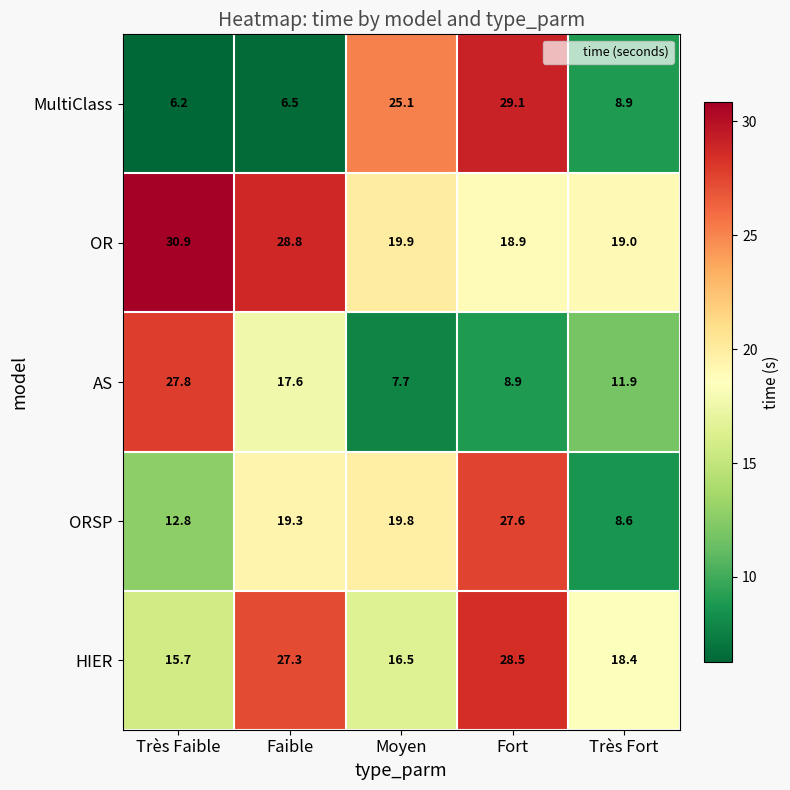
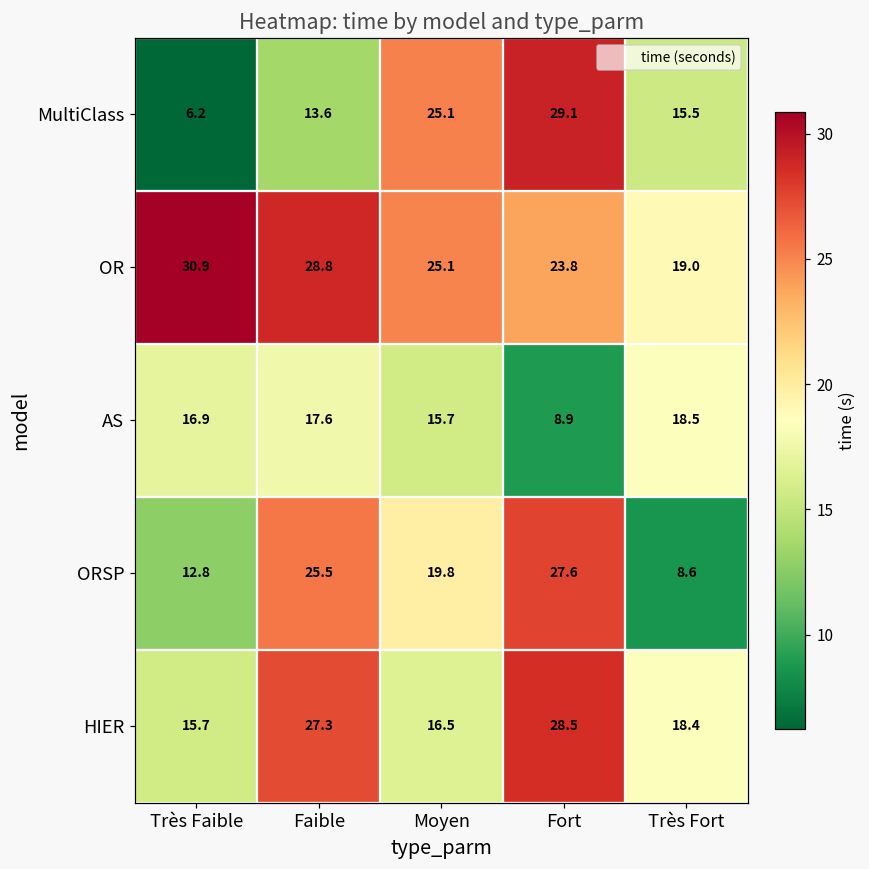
MultiClass, Faible: 6.5 -> 13.6
MultiClass, Très Fort: 8.9 -> 15.5
OR, Moyen: 19.9 -> 25.1
OR, Fort: 18.9 -> 23.8
AS, Très Faible: 27.8 -> 16.9
AS, Moyen: 7.7 -> 15.7
AS, Très Fort: 11.9 -> 18.5
ORSP, Faible: 19.3 -> 25.5
